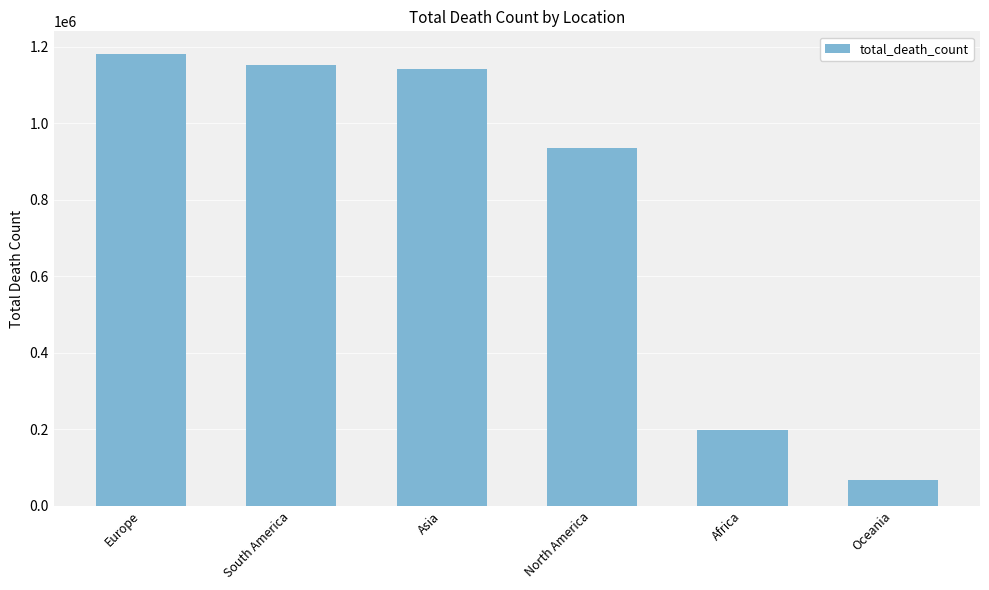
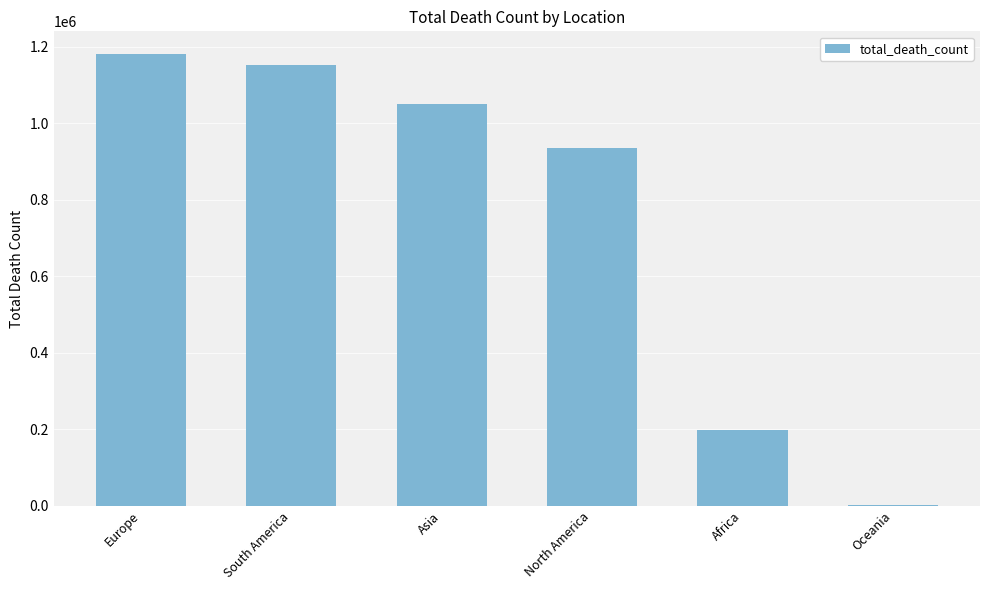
Asia: 1140000 -> 1050000
Oceania: 70000 -> 0
